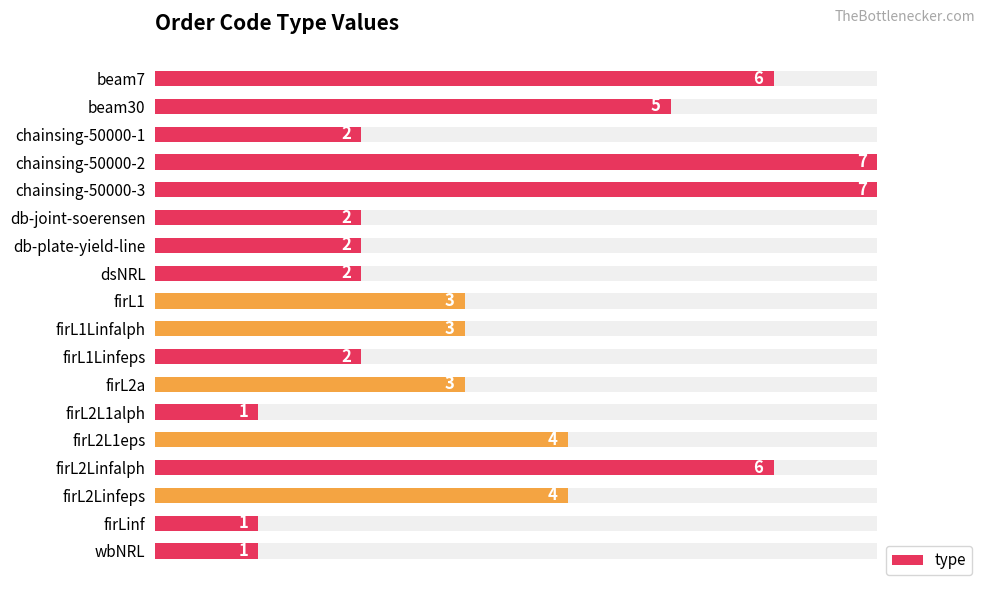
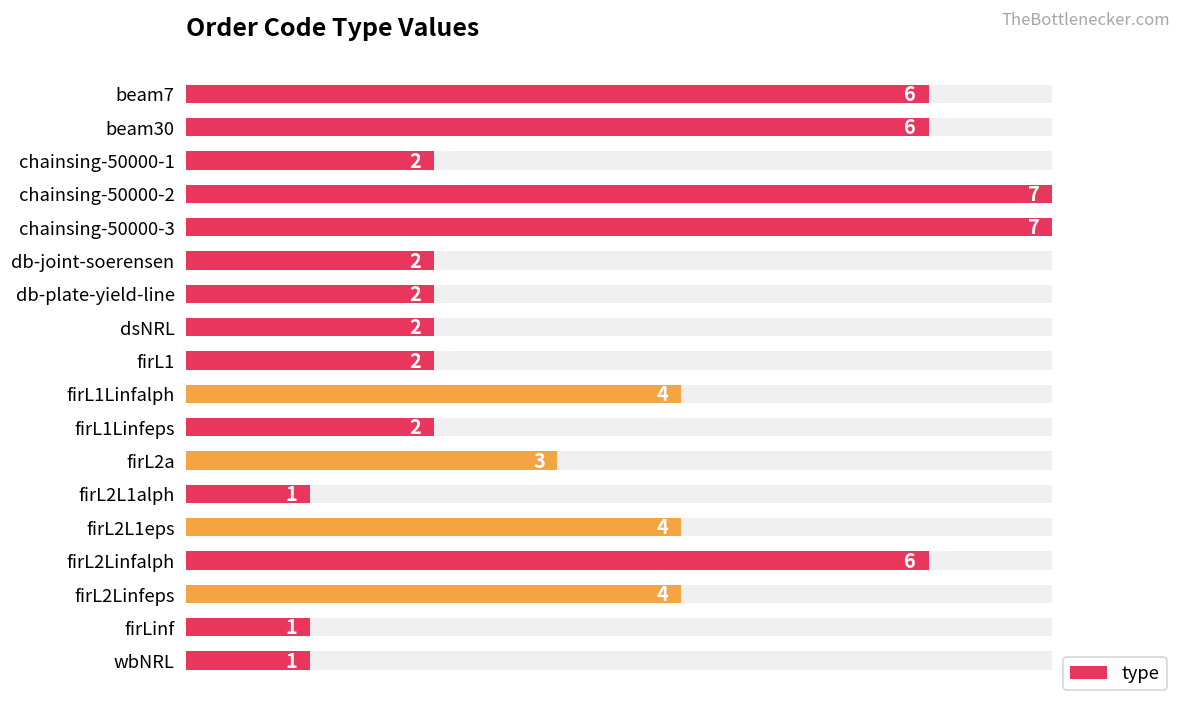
type, beam30: 5 -> 6
type, firL1: 3 -> 2
type, firL1Linfalph: 3 -> 4
